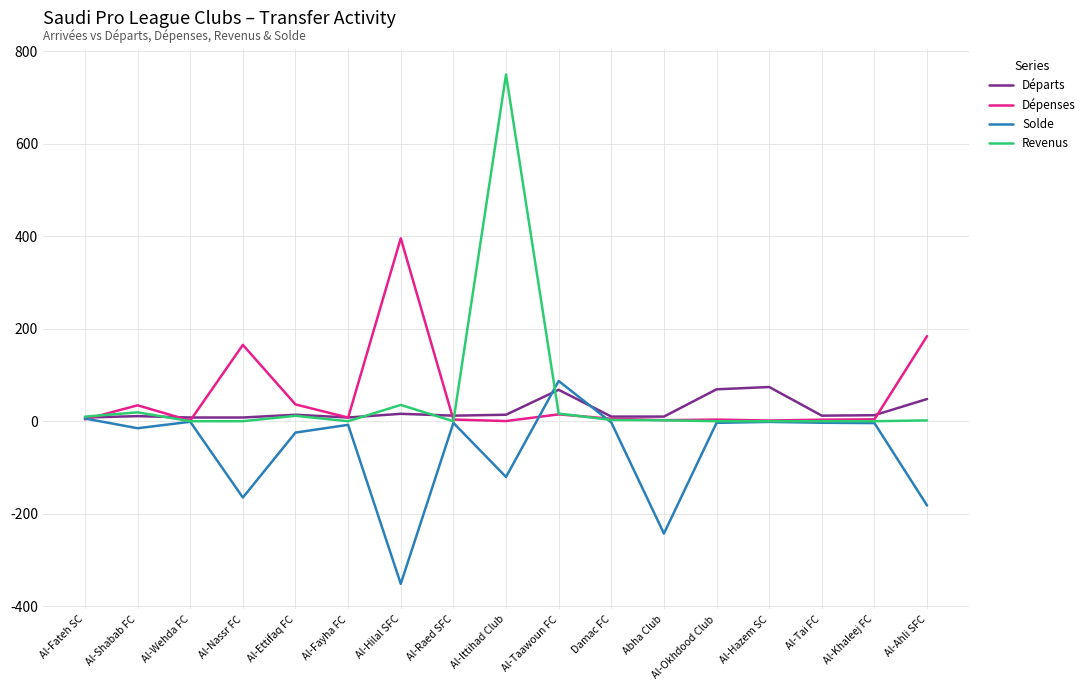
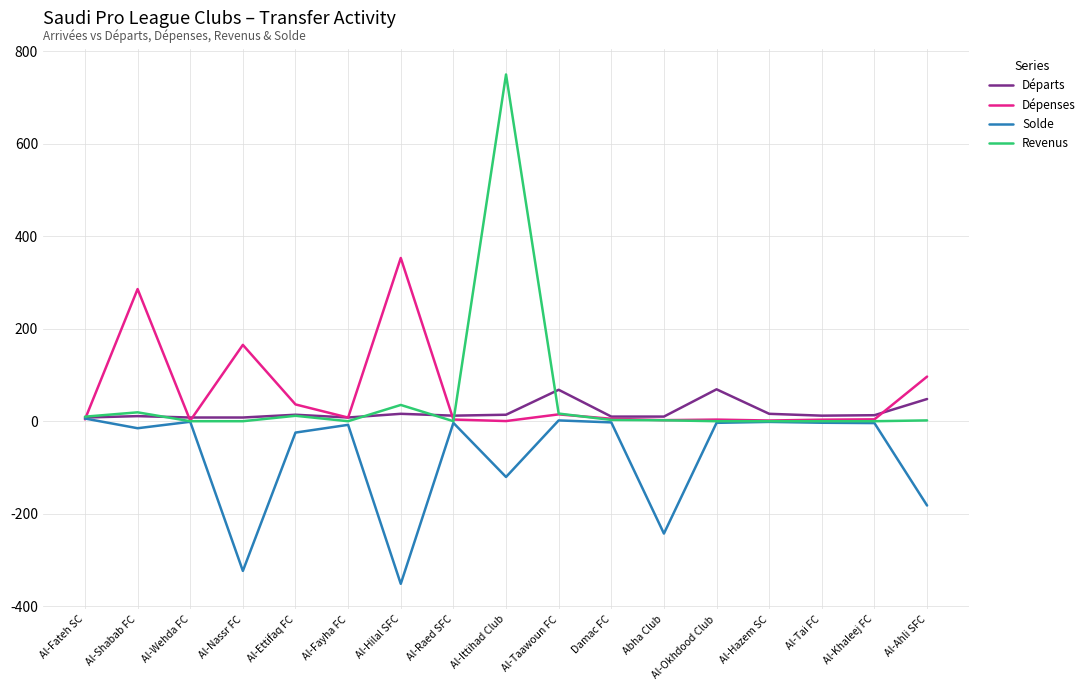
Dépenses, Al-Shabab FC: 30 -> 290
Solde, Al-Nassr FC: -170 -> -320
Dépenses, Al-Hilal SFC: 400 -> 350
Solde, Al-Taawoun FC: 90 -> 0
Départs, Al-Hazem SC: 70 -> 20
Dépenses, Al-Ahli SFC: 180 -> 100
